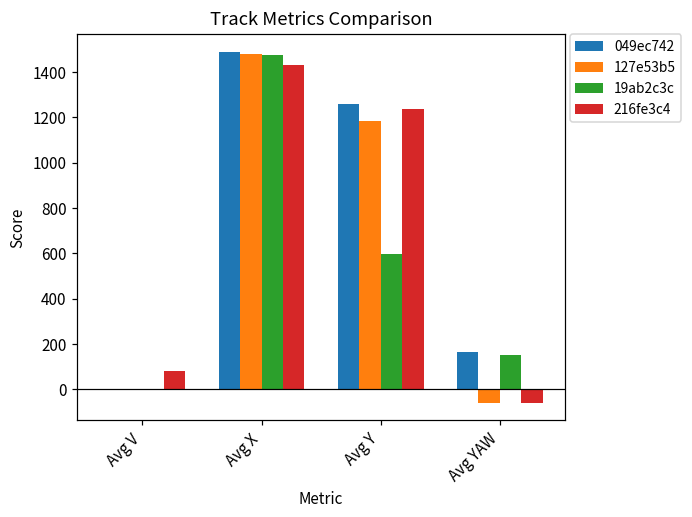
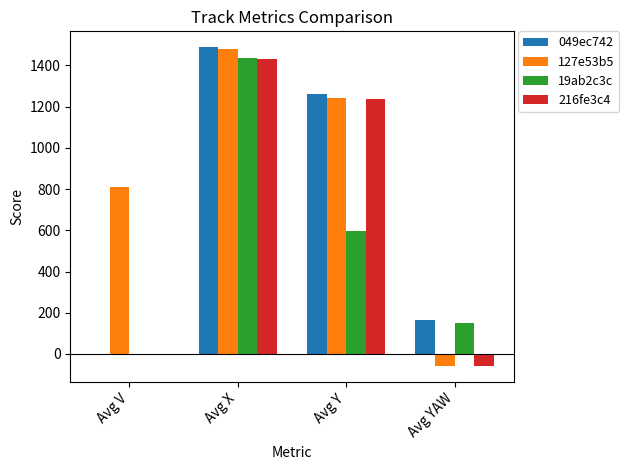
127e53b5, Avg V: 0 -> 810
216fe3c4, Avg V: 80 -> 0
19ab2c3c, Avg X: 1480 -> 1440
127e53b5, Avg Y: 1190 -> 1240
